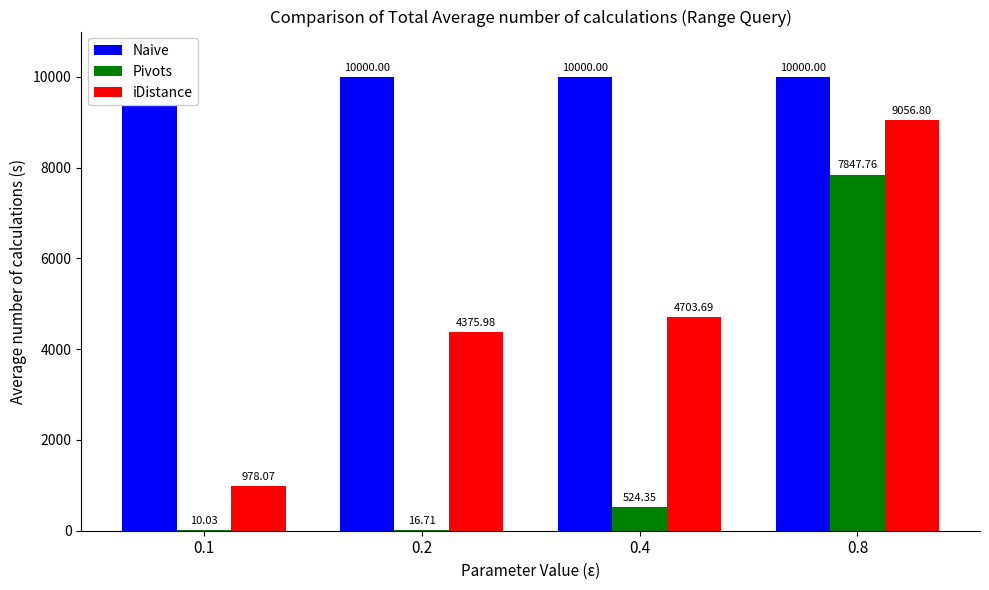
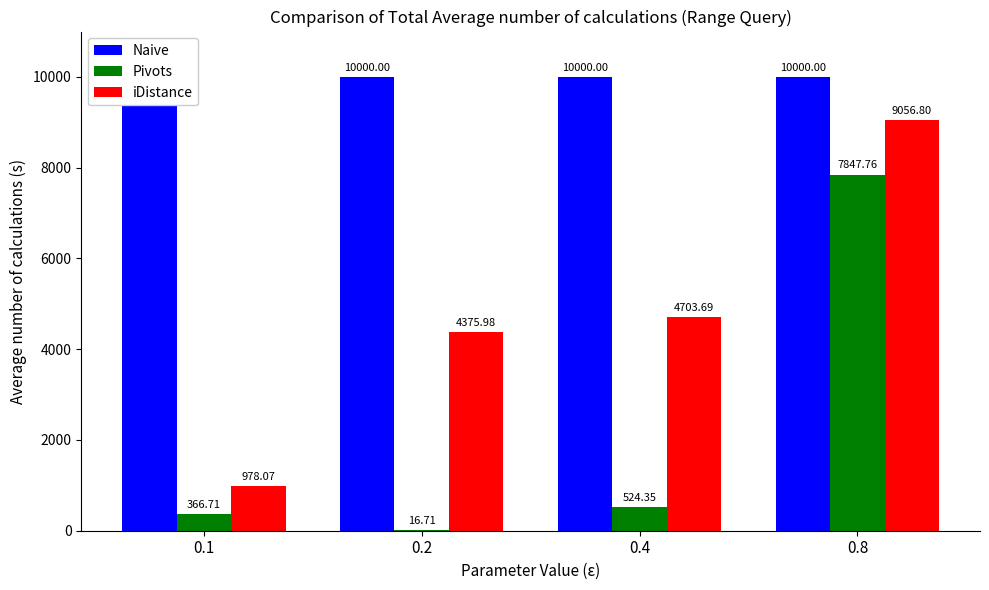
Pivots, 0.1: 10.03 -> 366.71
